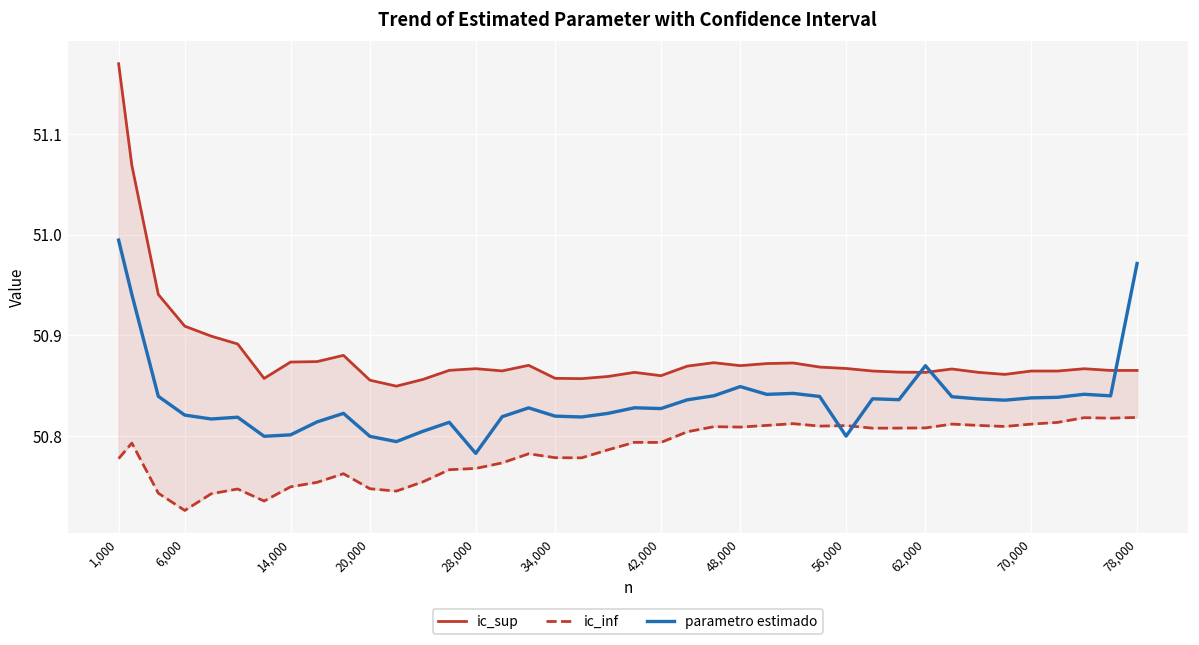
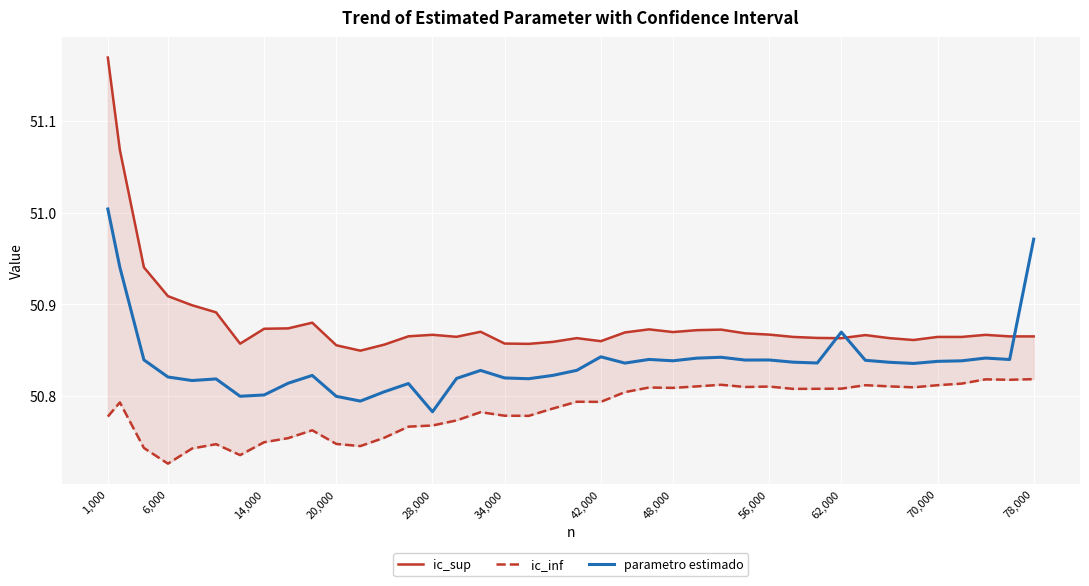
parametro estimado, 1,000: 50.99 -> 51.00
parametro estimado, 42,000: 50.83 -> 50.84
parametro estimado, 48,000: 50.85 -> 50.84
parametro estimado, 56,000: 50.80 -> 50.84
